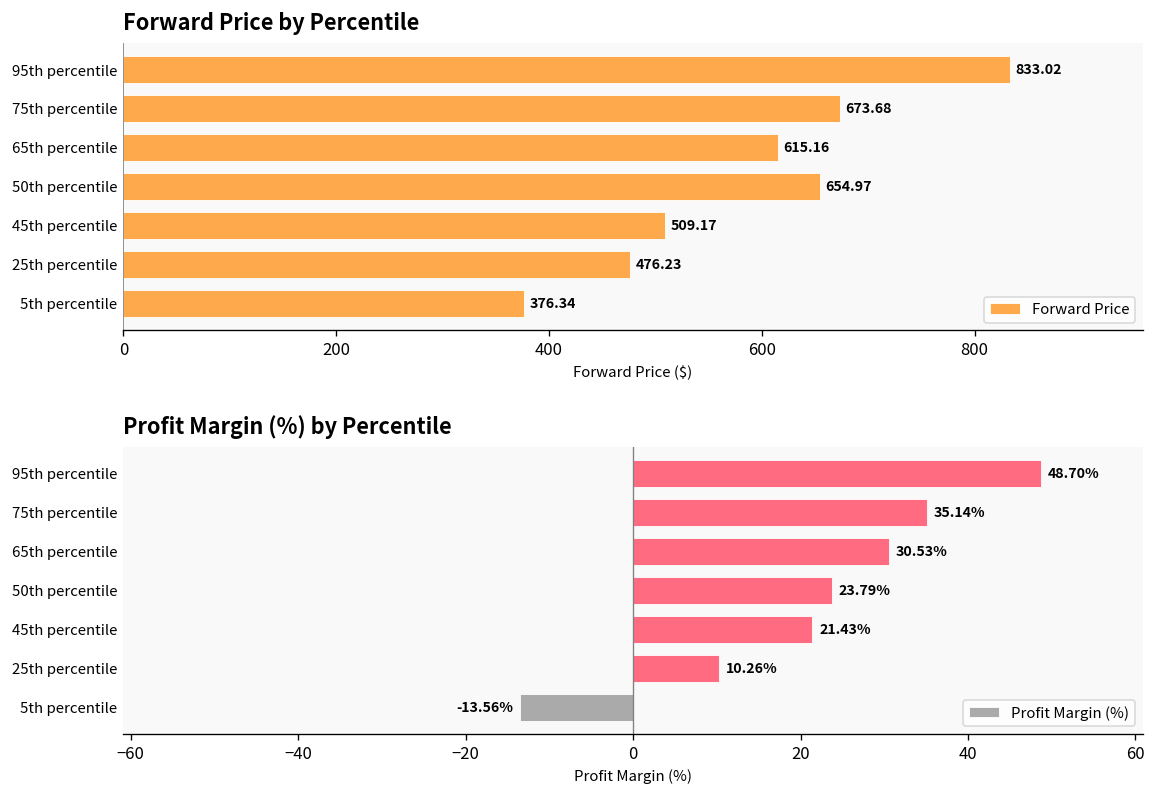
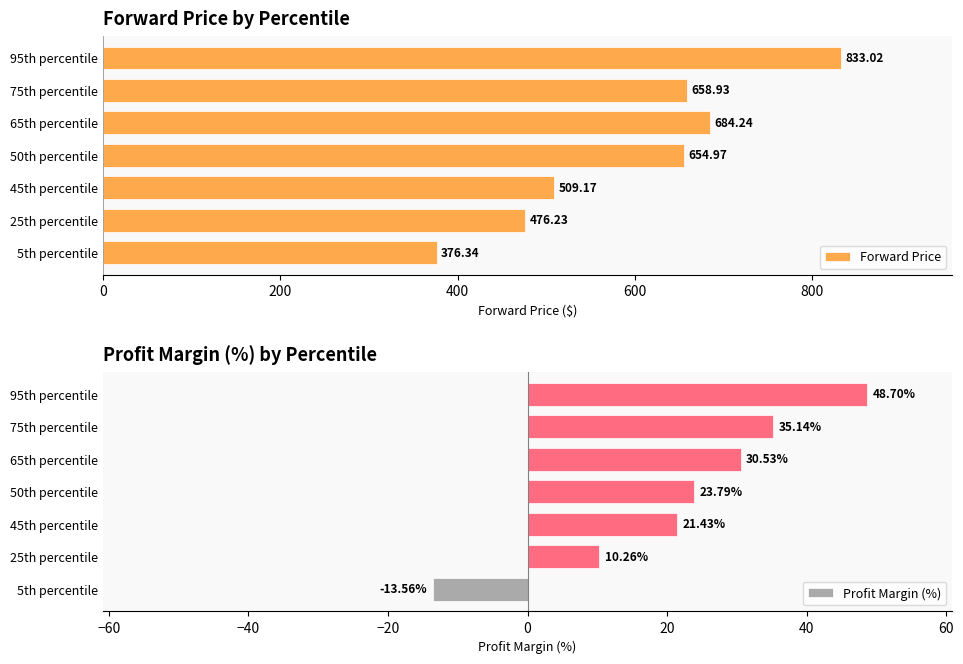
Forward Price by Percentile, 75th percentile: 673.68 -> 658.93
Forward Price by Percentile, 65th percentile: 615.16 -> 684.24
